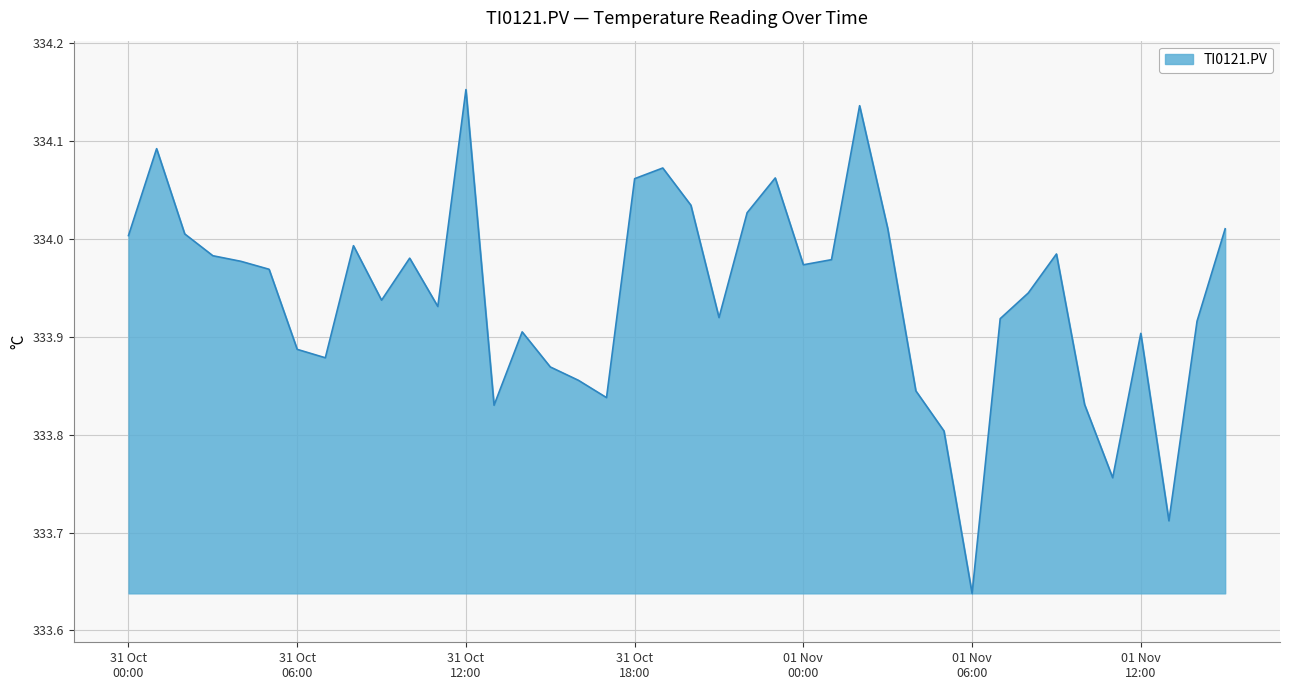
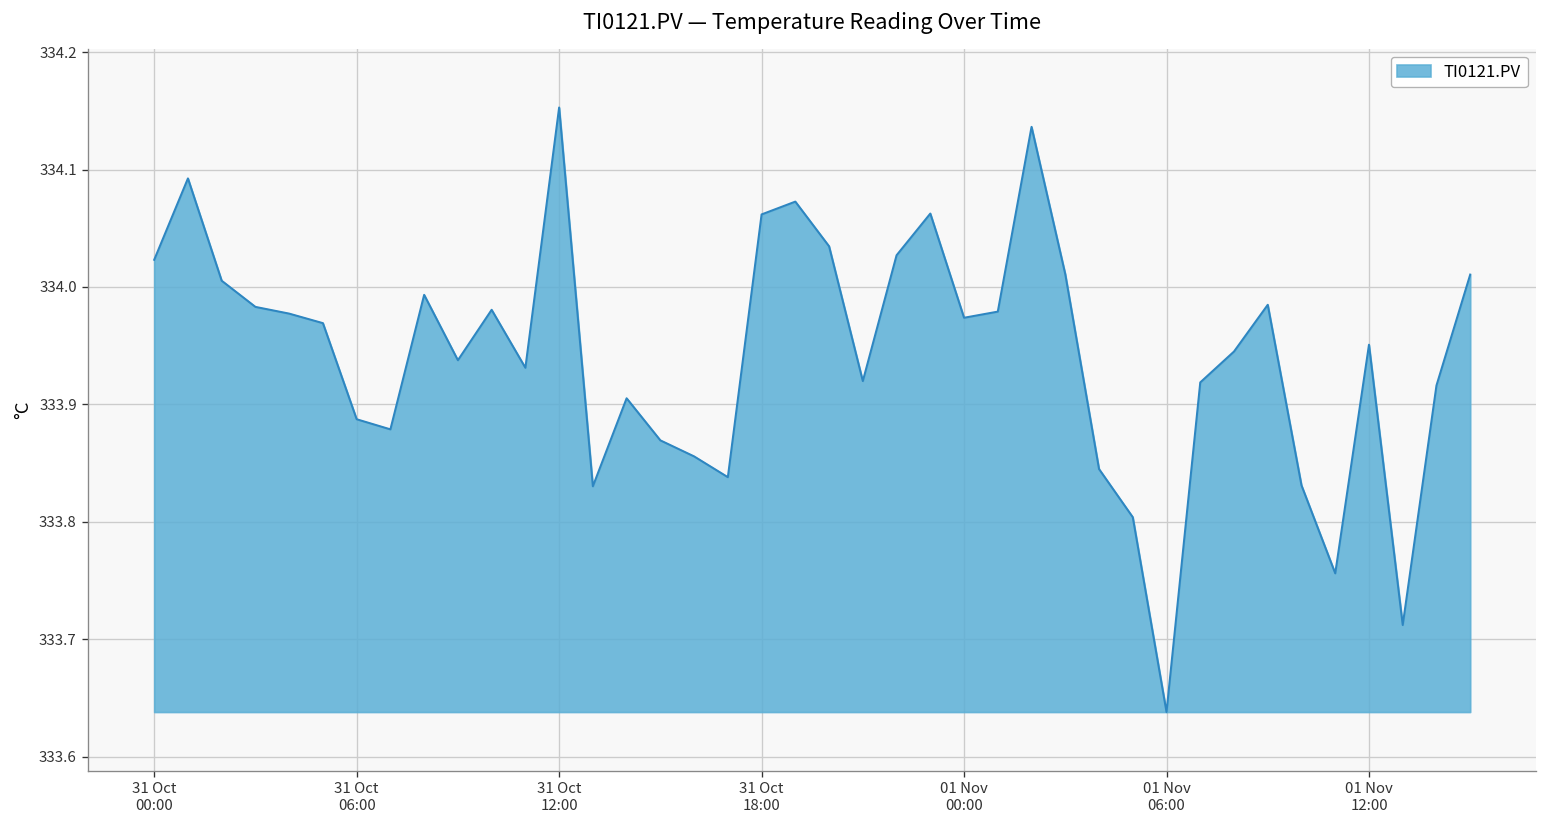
31 Oct 00:00: 334.00 -> 334.02
01 Nov 12:00: 333.90 -> 333.95
